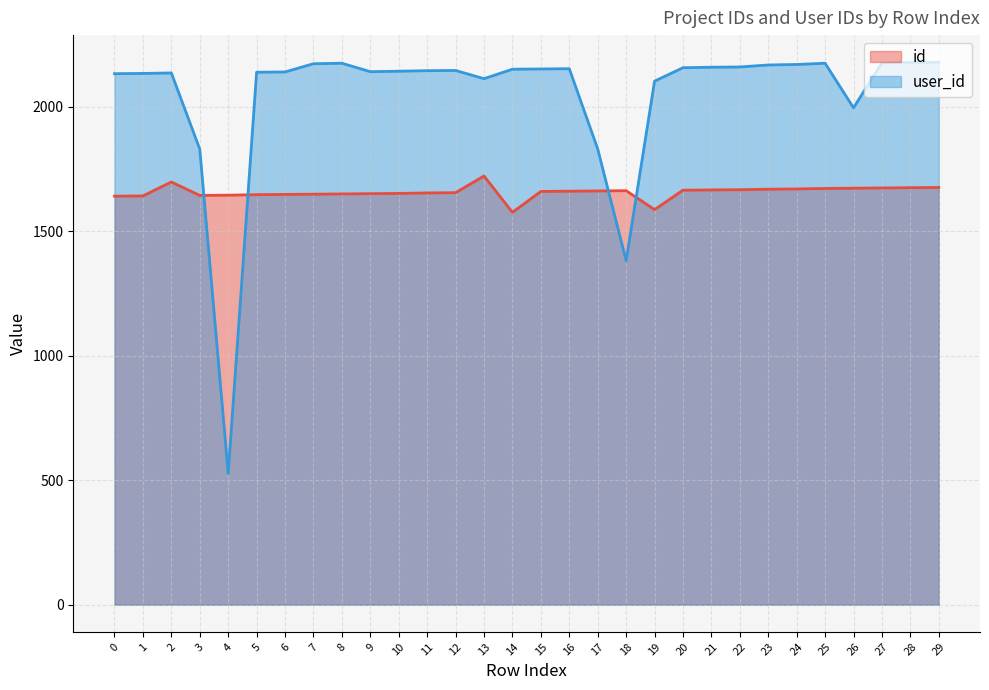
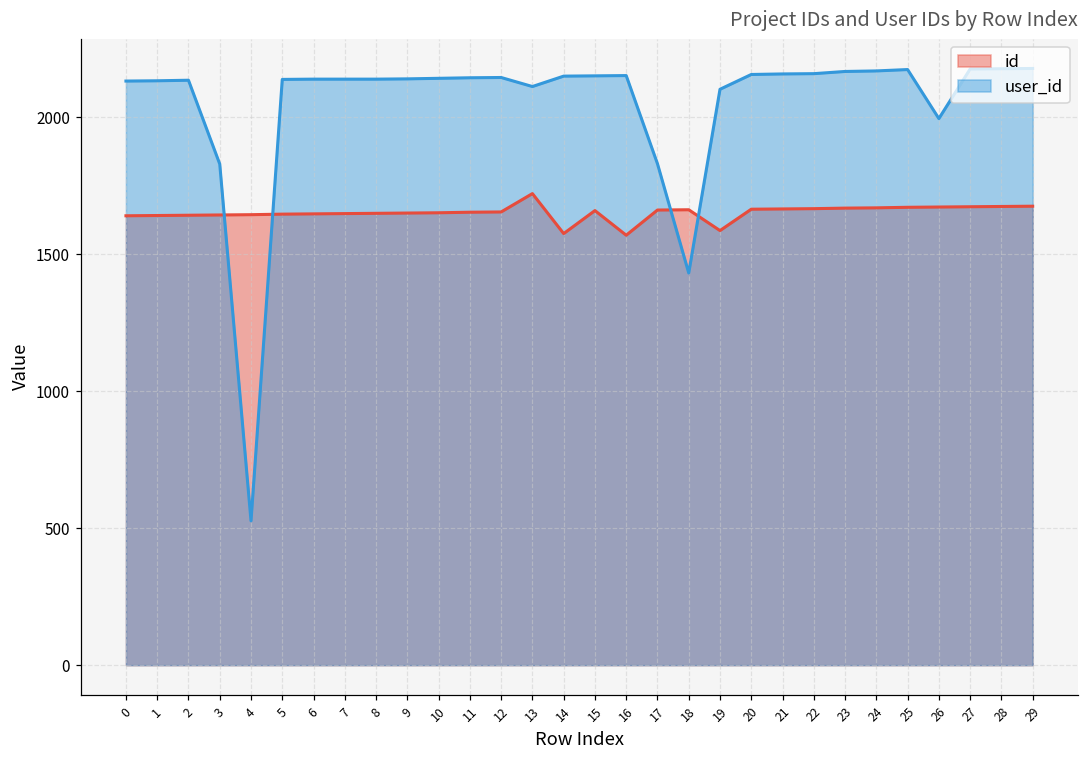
id, 2: 1700 -> 1640
user_id, 7: 2170 -> 2140
user_id, 8: 2180 -> 2140
id, 16: 1660 -> 1570
user_id, 18: 1380 -> 1430
